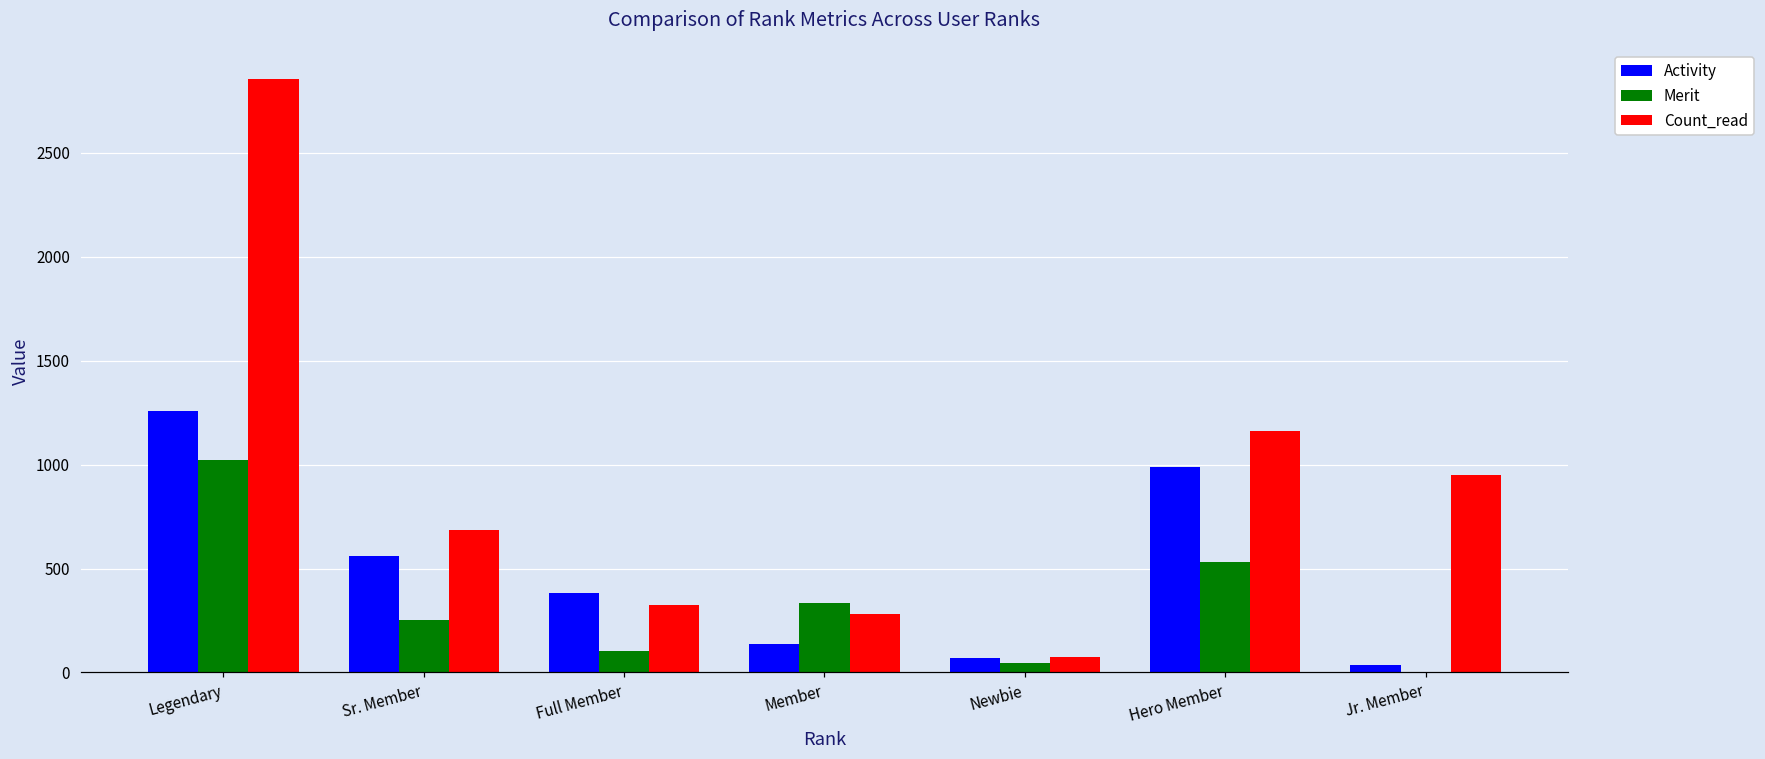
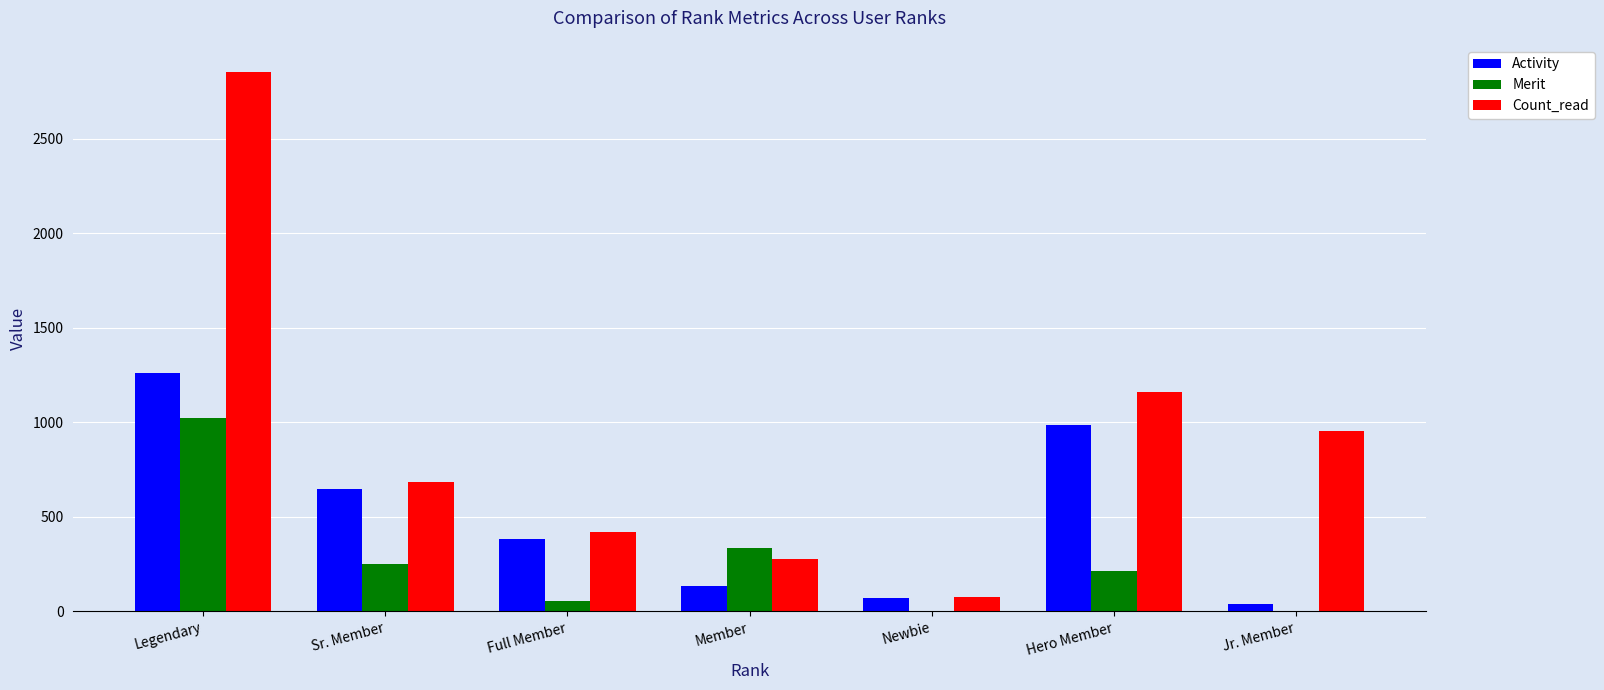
Activity, Sr. Member: 560 -> 650
Merit, Full Member: 100 -> 60
Count_read, Full Member: 320 -> 420
Merit, Newbie: 40 -> 0
Merit, Hero Member: 530 -> 210
